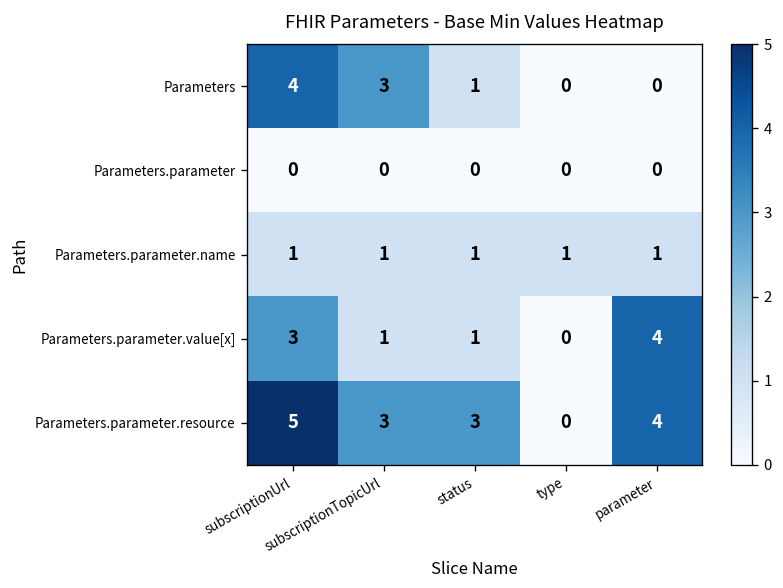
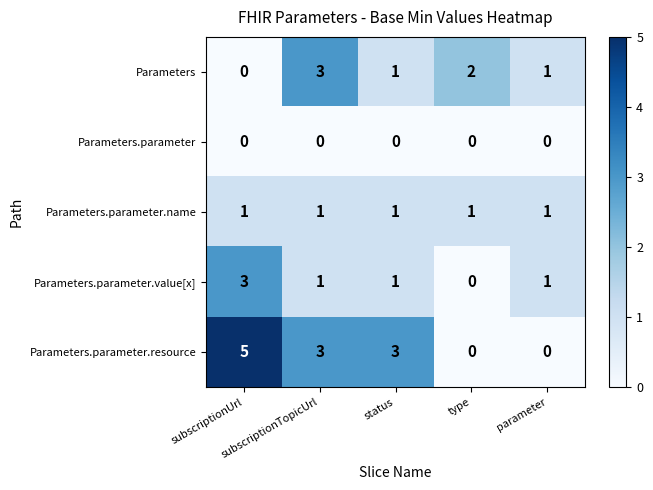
Parameters, subscriptionUrl: 4 -> 0
Parameters, type: 0 -> 2
Parameters, parameter: 0 -> 1
Parameters.parameter.value[x], parameter: 4 -> 1
Parameters.parameter.resource, parameter: 4 -> 0
